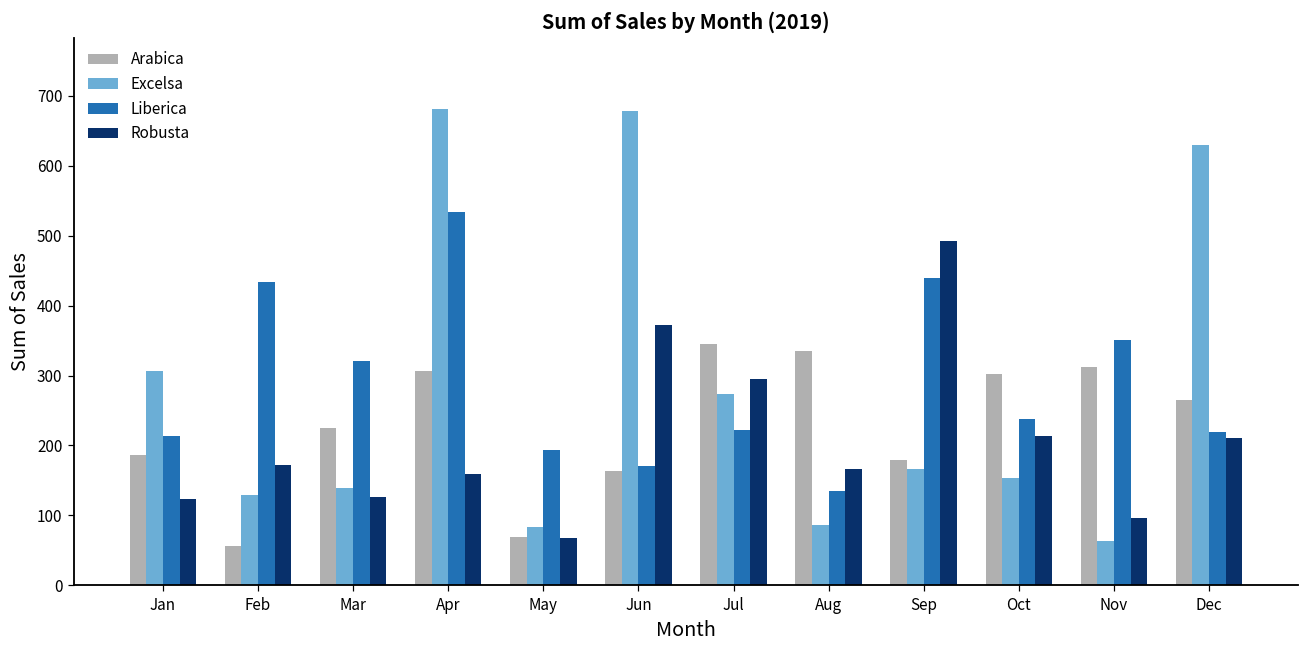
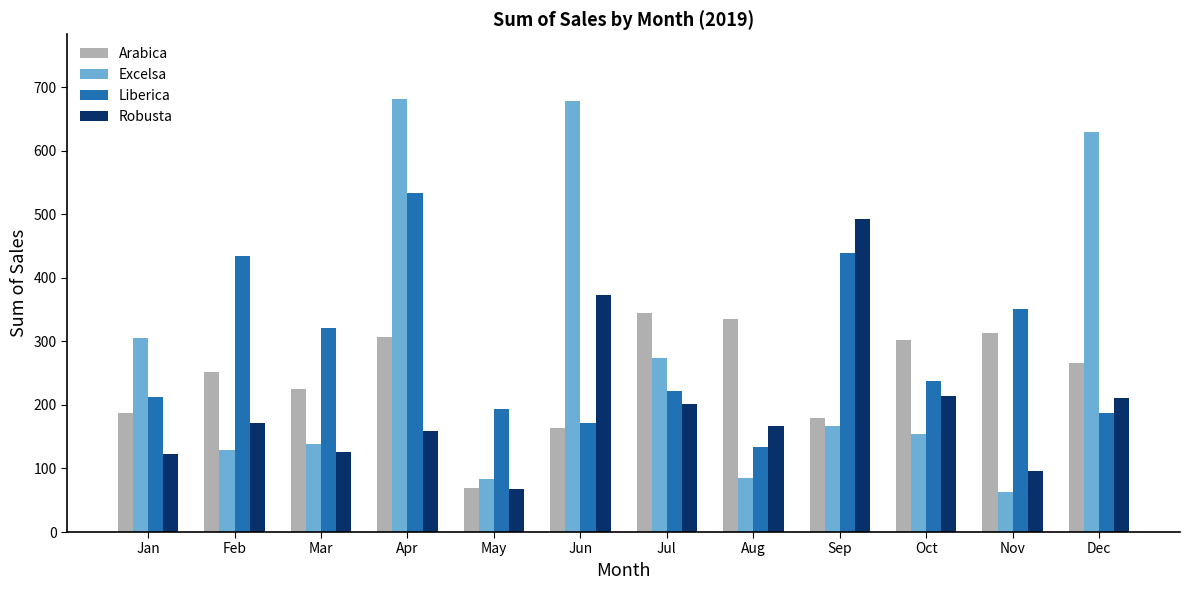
Arabica, Feb: 60 -> 250
Robusta, Jul: 300 -> 200
Liberica, Dec: 220 -> 190
